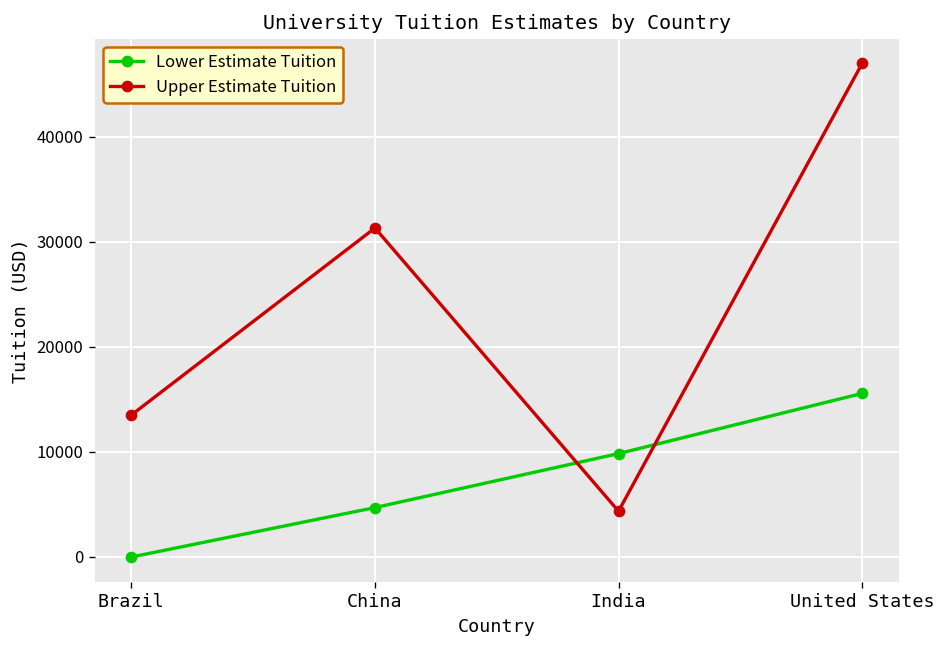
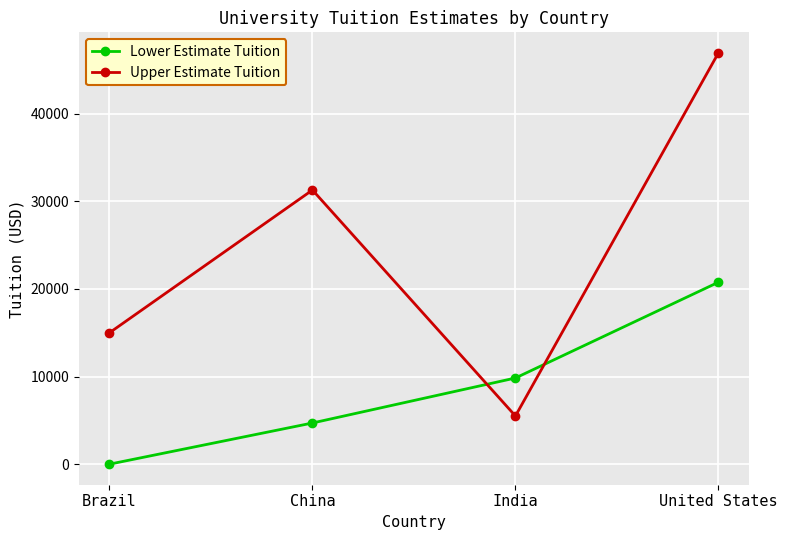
Upper Estimate Tuition, Brazil: 14000 -> 15000
Upper Estimate Tuition, India: 4000 -> 6000
Lower Estimate Tuition, United States: 16000 -> 21000
